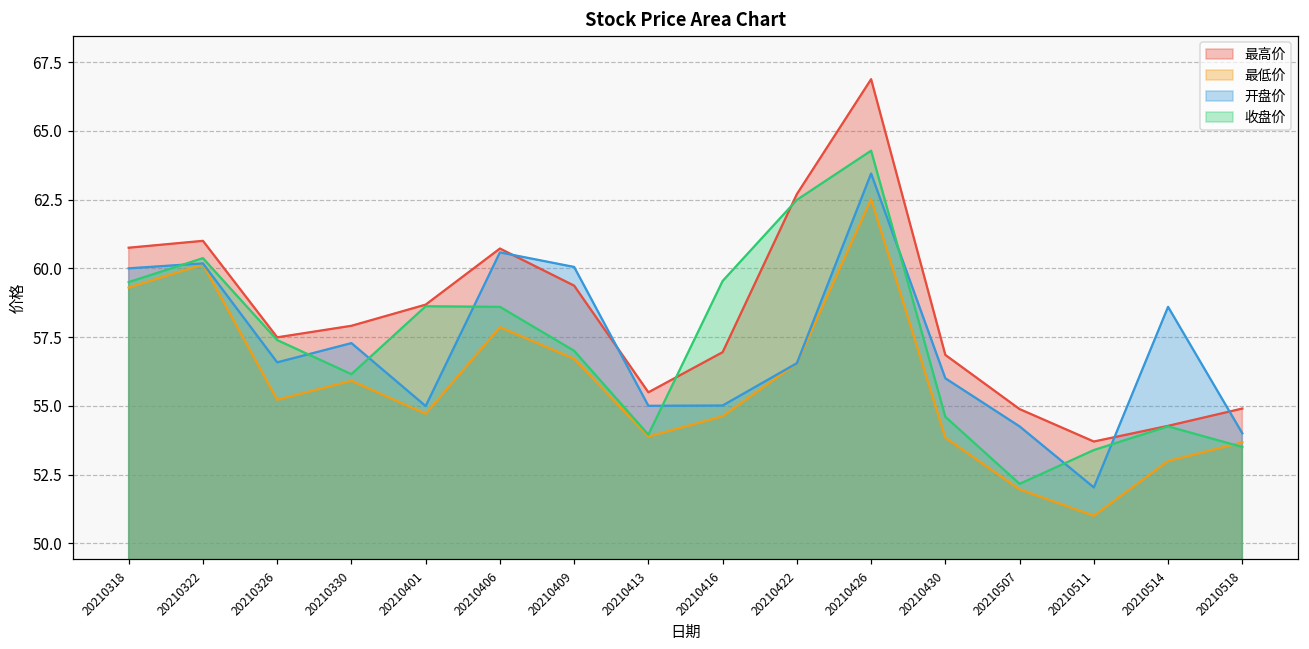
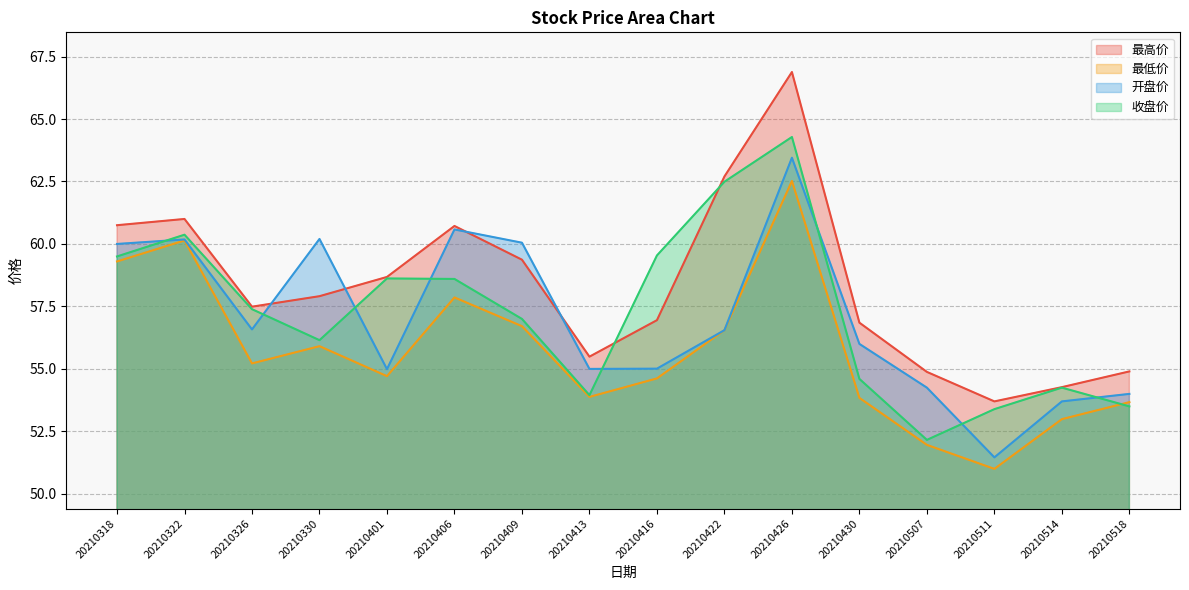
开盘价, 20210330: 57.3 -> 60.2
开盘价, 20210511: 52.0 -> 51.5
开盘价, 20210514: 58.6 -> 53.7
